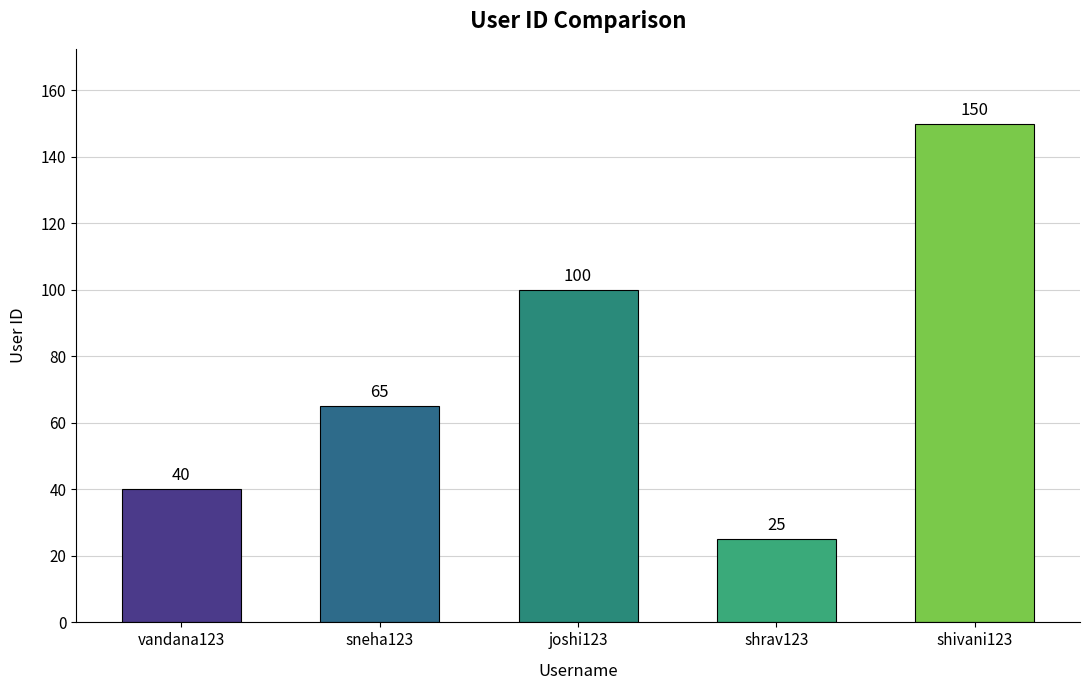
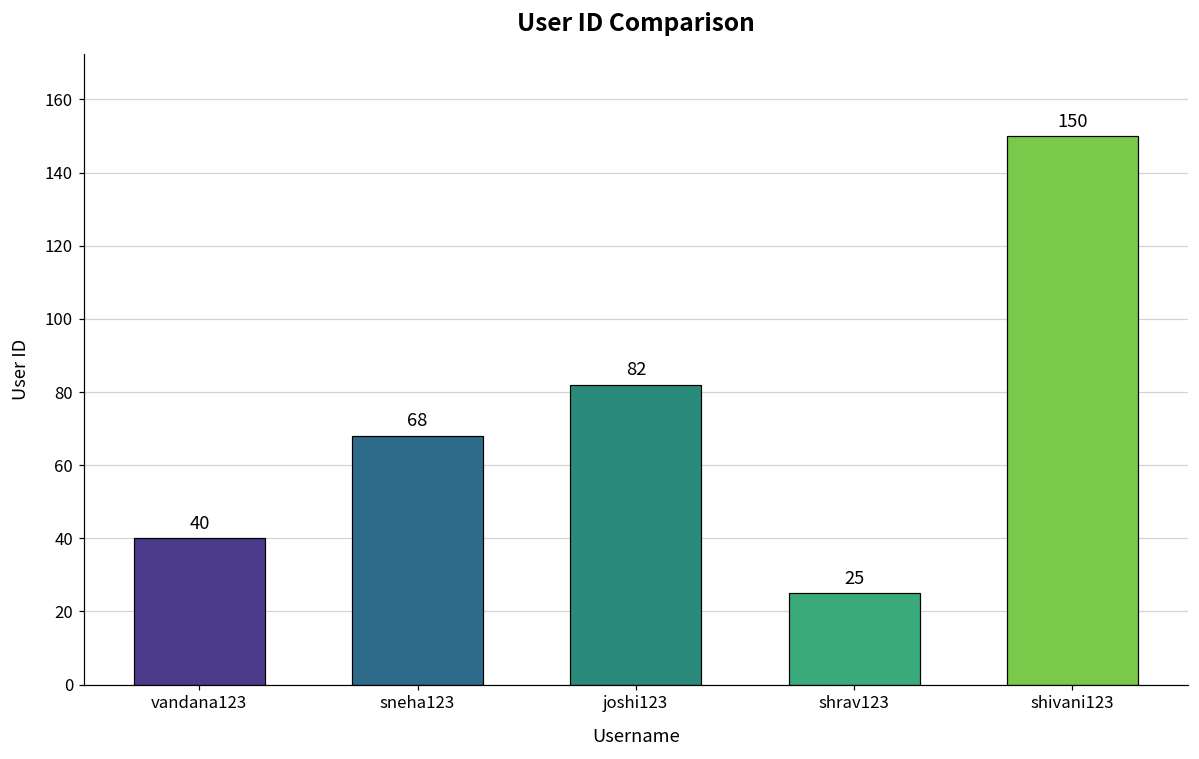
sneha123: 65 -> 68
joshi123: 100 -> 82
